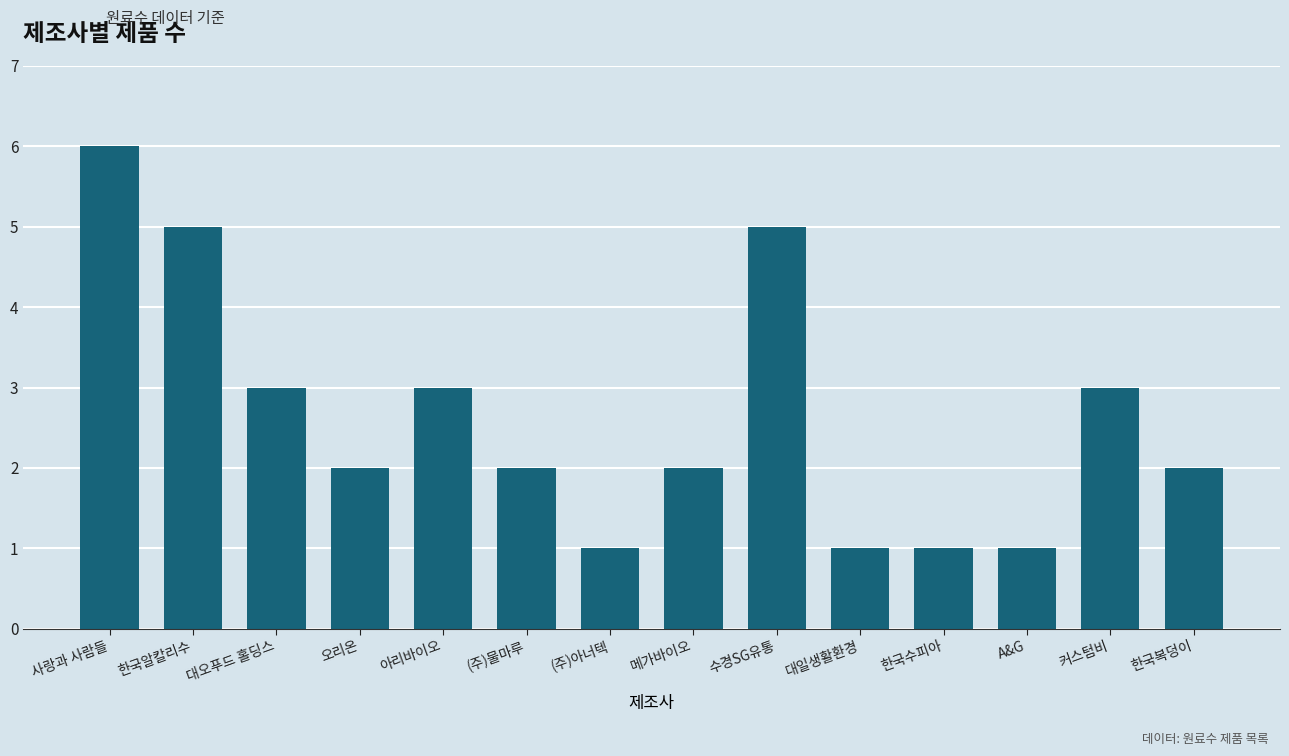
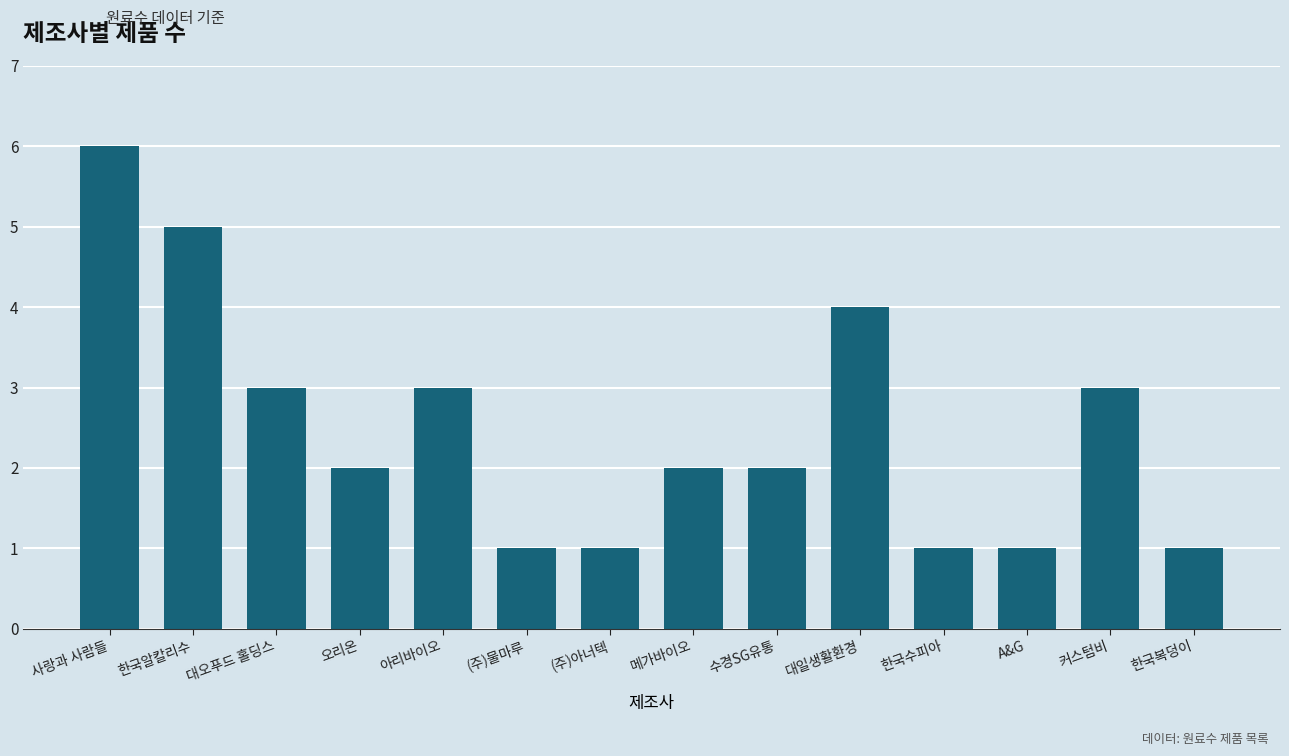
(주)물마루: 2 -> 1
수경SG유통: 5 -> 2
대일생활환경: 1 -> 4
한국복덩이: 2 -> 1
